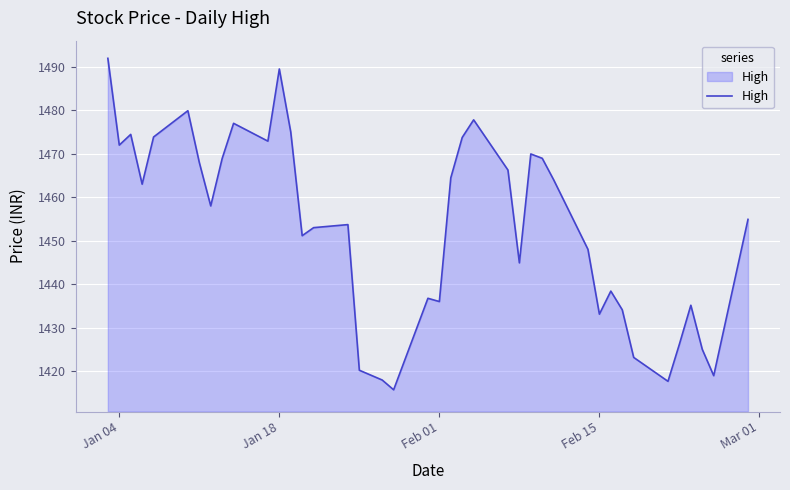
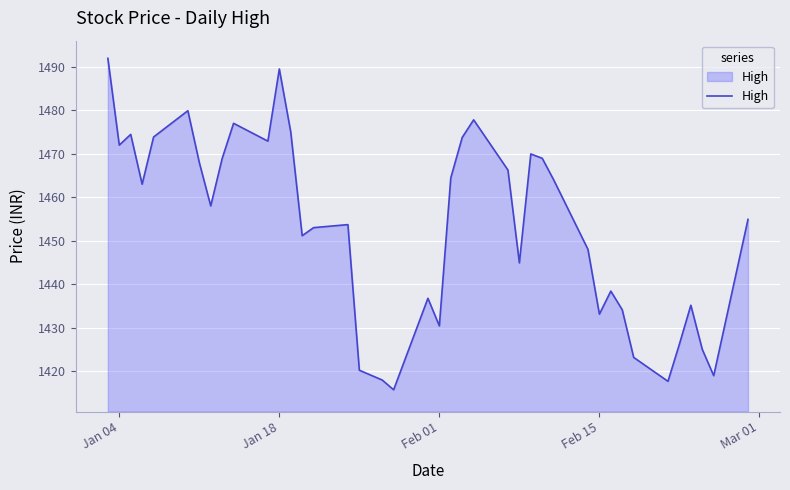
Feb 01: 1436 -> 1430
